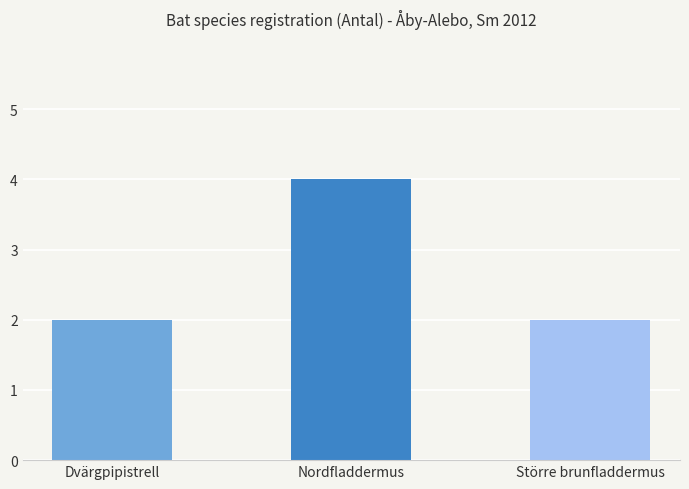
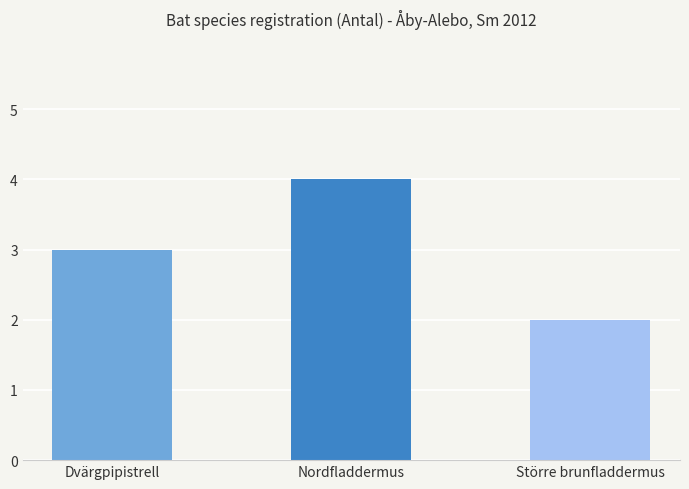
Dvärgpipistrell: 2 -> 3
